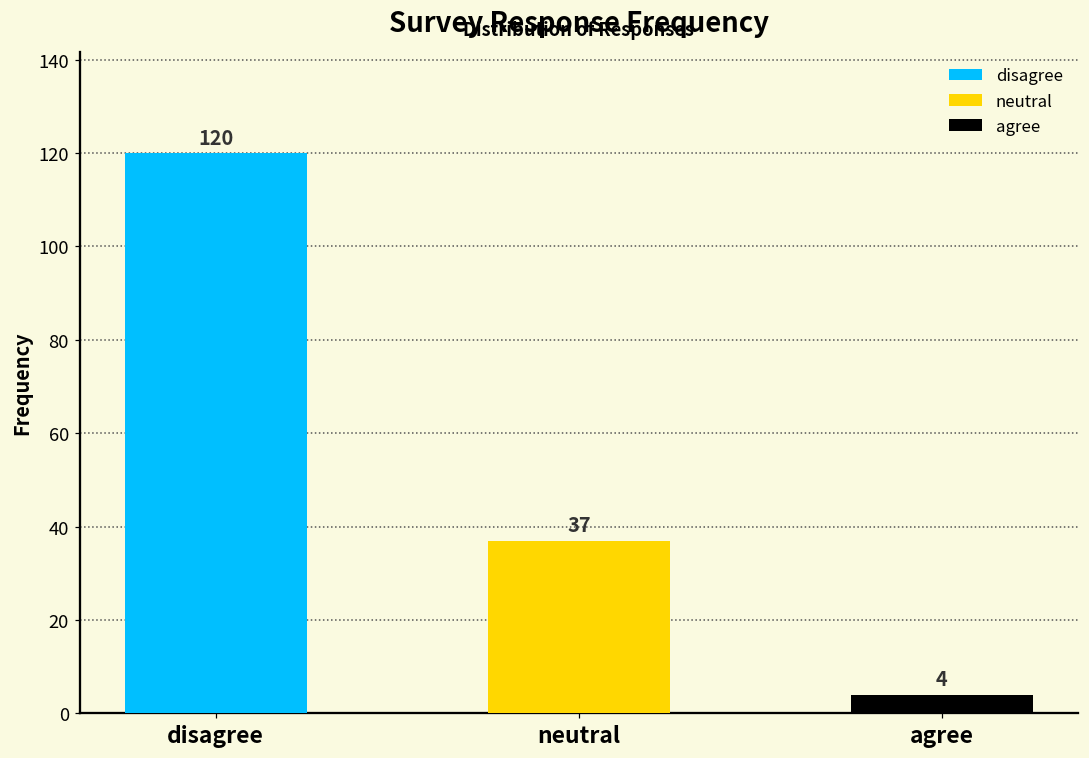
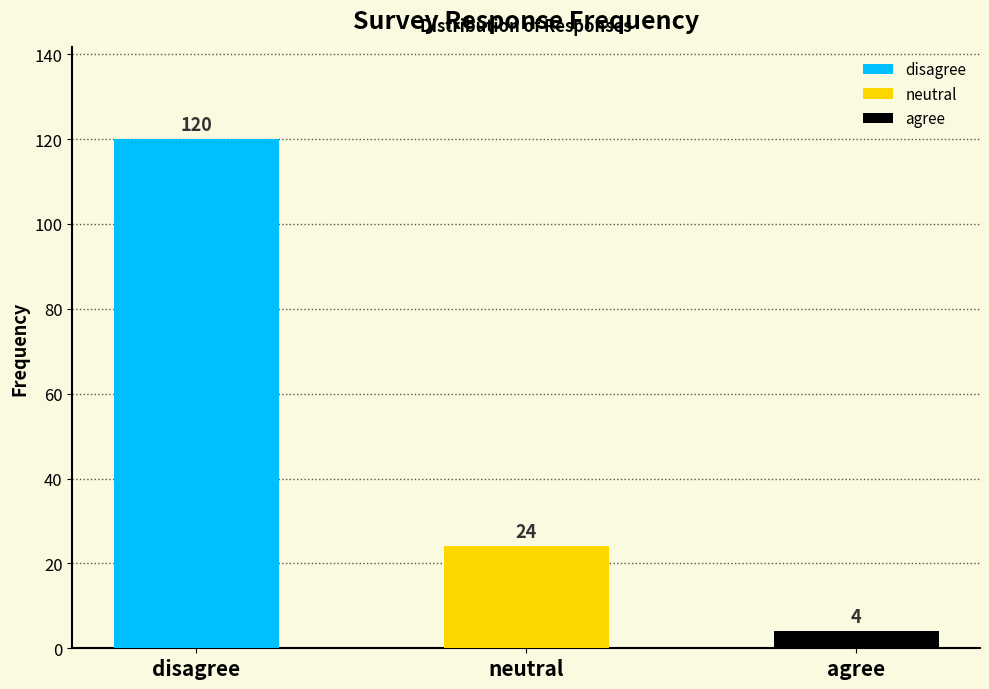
neutral: 37 -> 24
